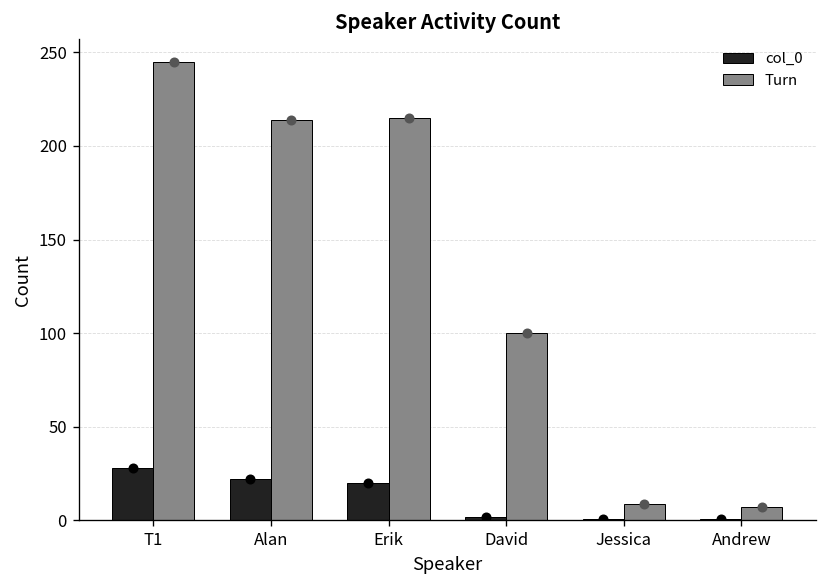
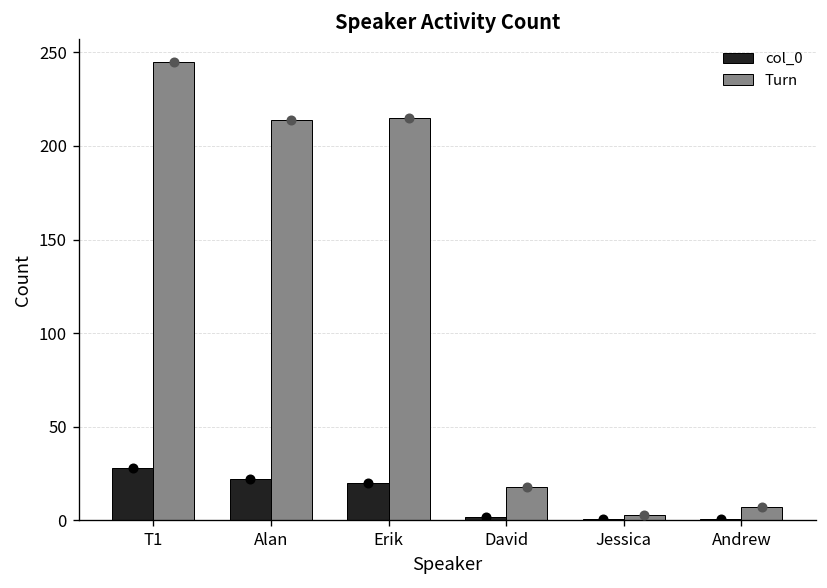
Turn, David: 100 -> 18
Turn, Jessica: 9 -> 3
